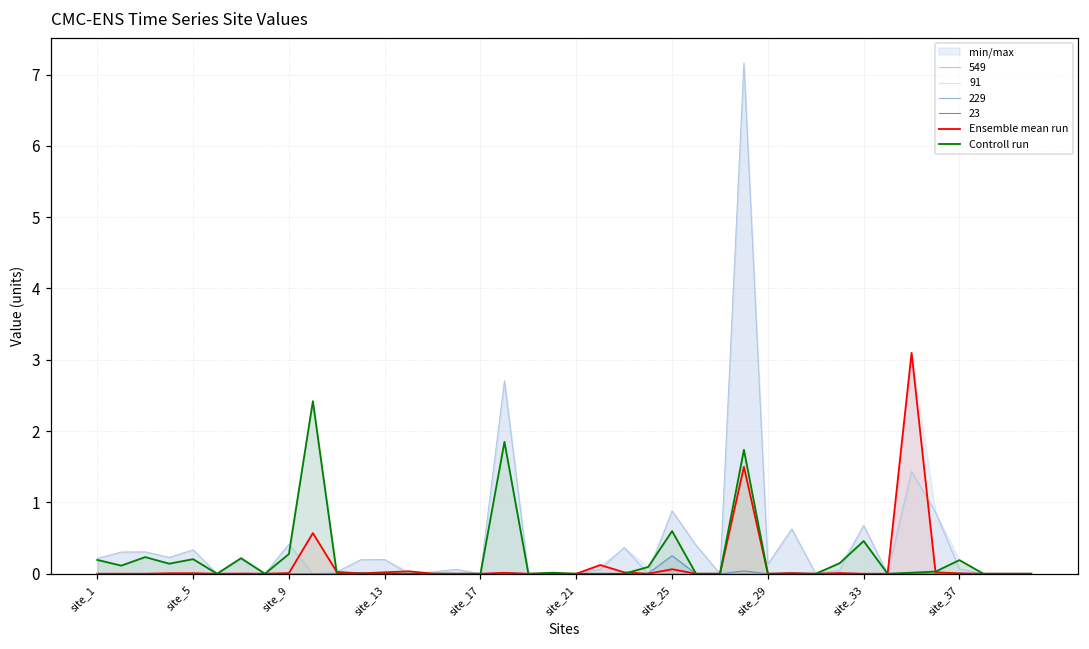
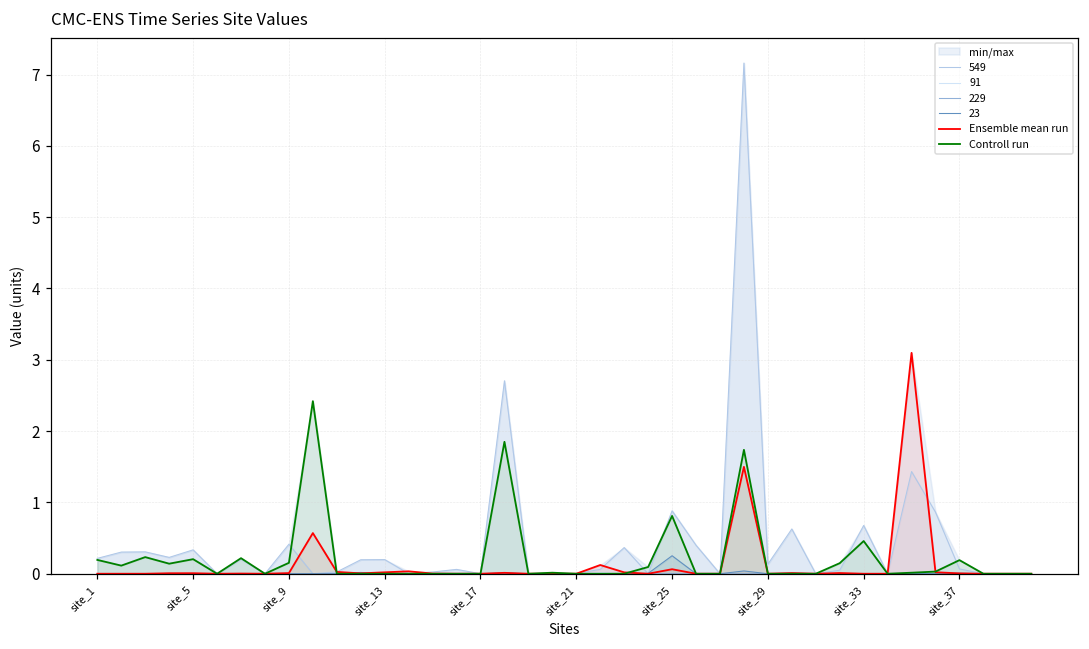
Controll run, site_9: 0.3 -> 0.2
Controll run, site_25: 0.6 -> 0.8
